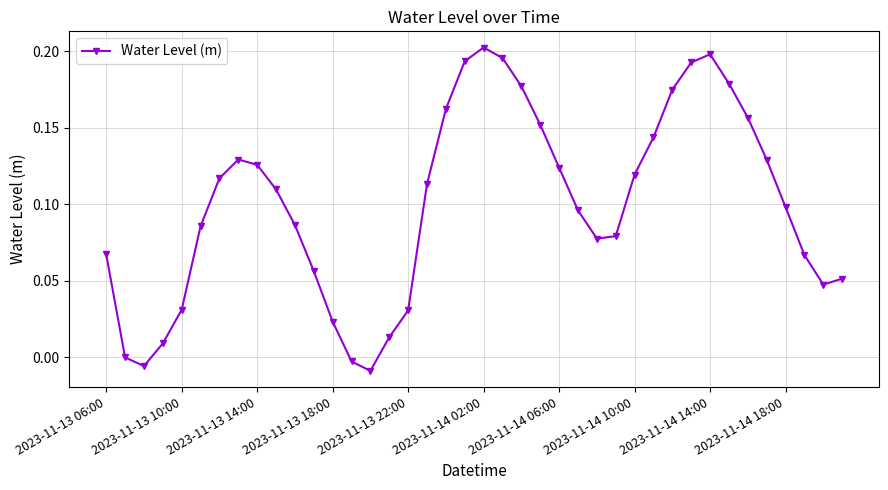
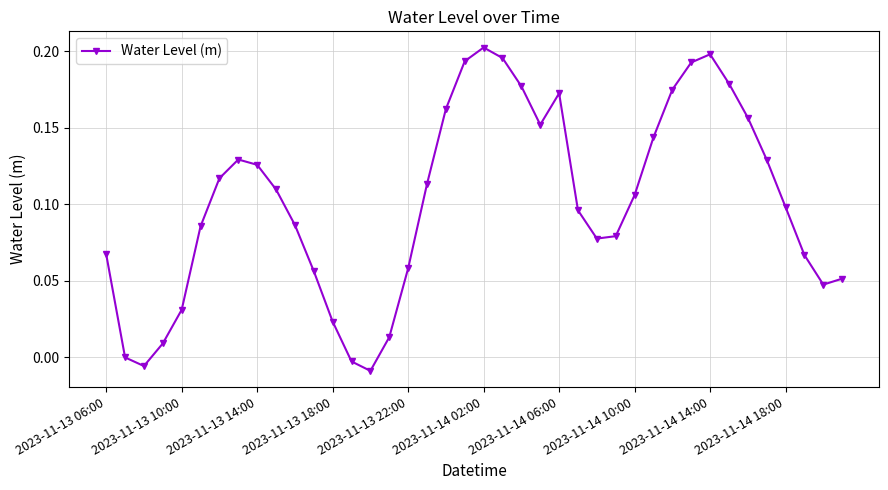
2023-11-13 22:00: 0.031 -> 0.058
2023-11-14 06:00: 0.124 -> 0.172
2023-11-14 10:00: 0.119 -> 0.106
